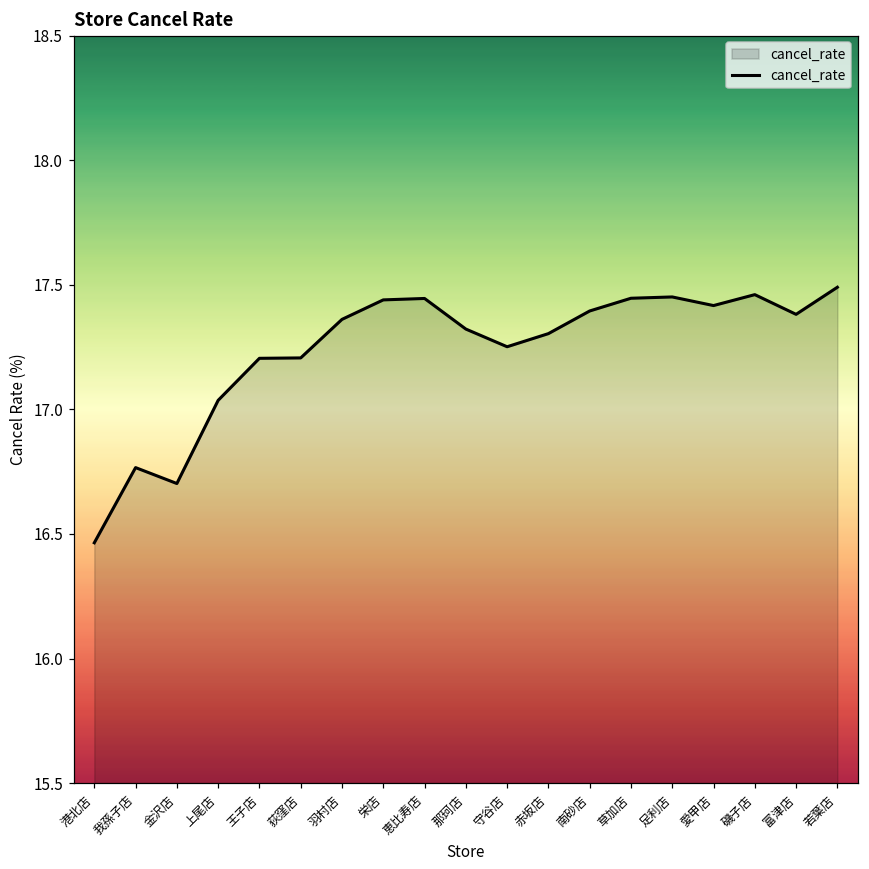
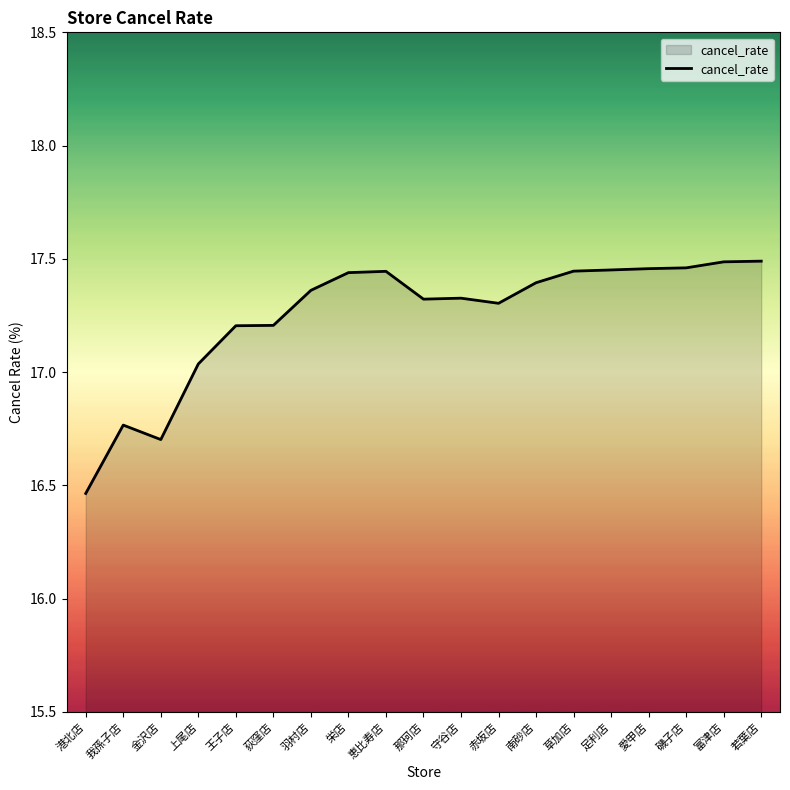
守谷店: 17.25 -> 17.33
愛甲店: 17.42 -> 17.46
富津店: 17.38 -> 17.49
